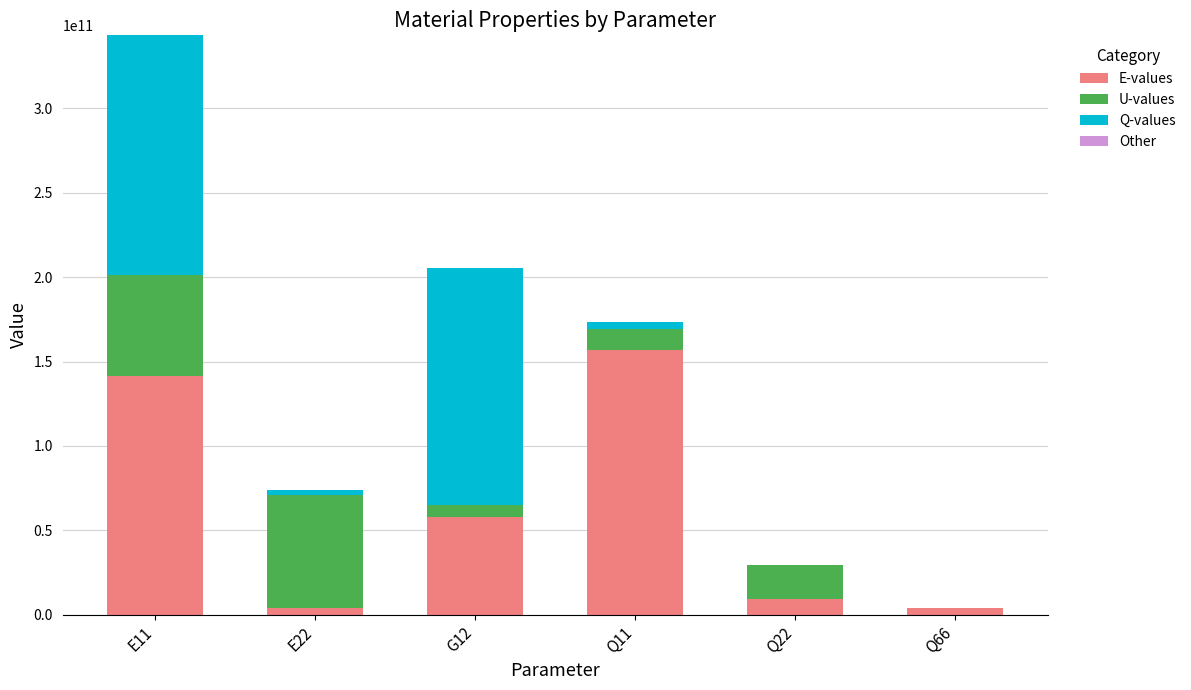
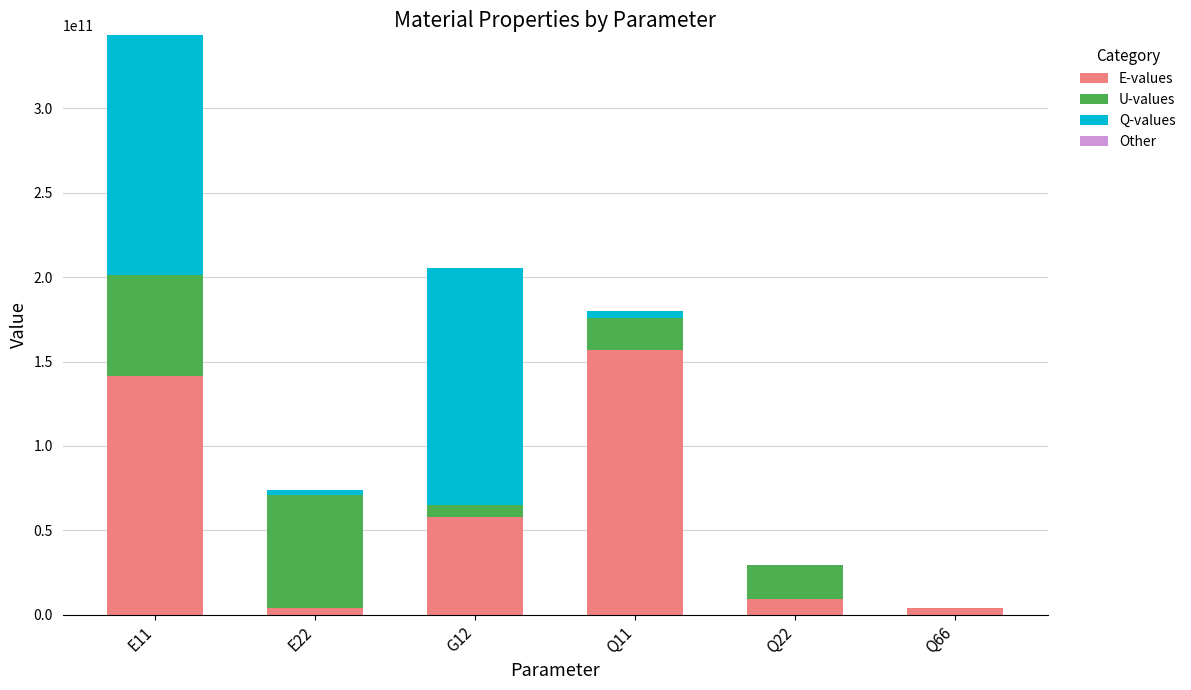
U-values, Q11: 13000000000 -> 19000000000
